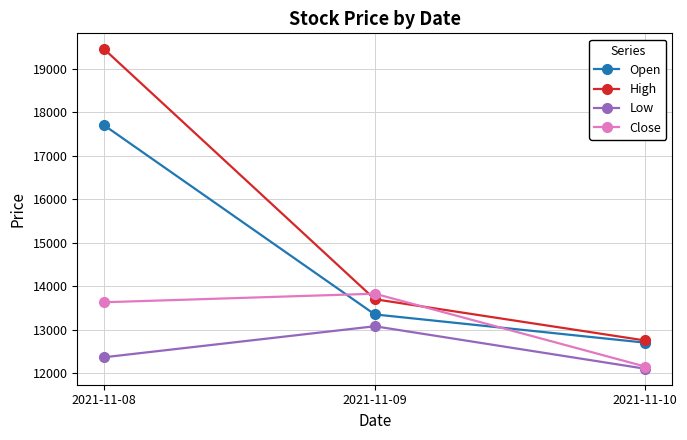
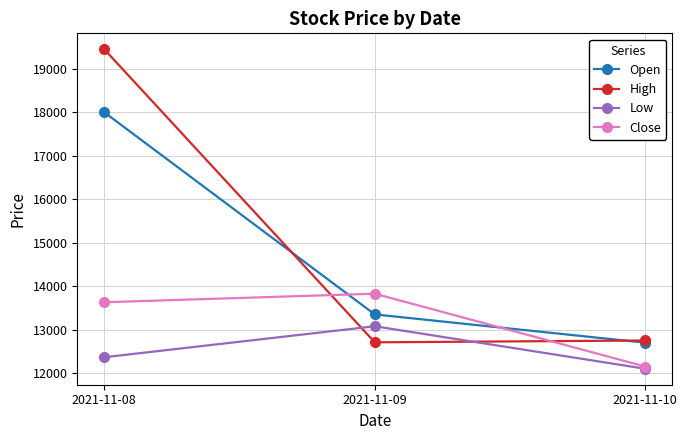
Open, 2021-11-08: 17700 -> 18000
High, 2021-11-09: 13700 -> 12700
